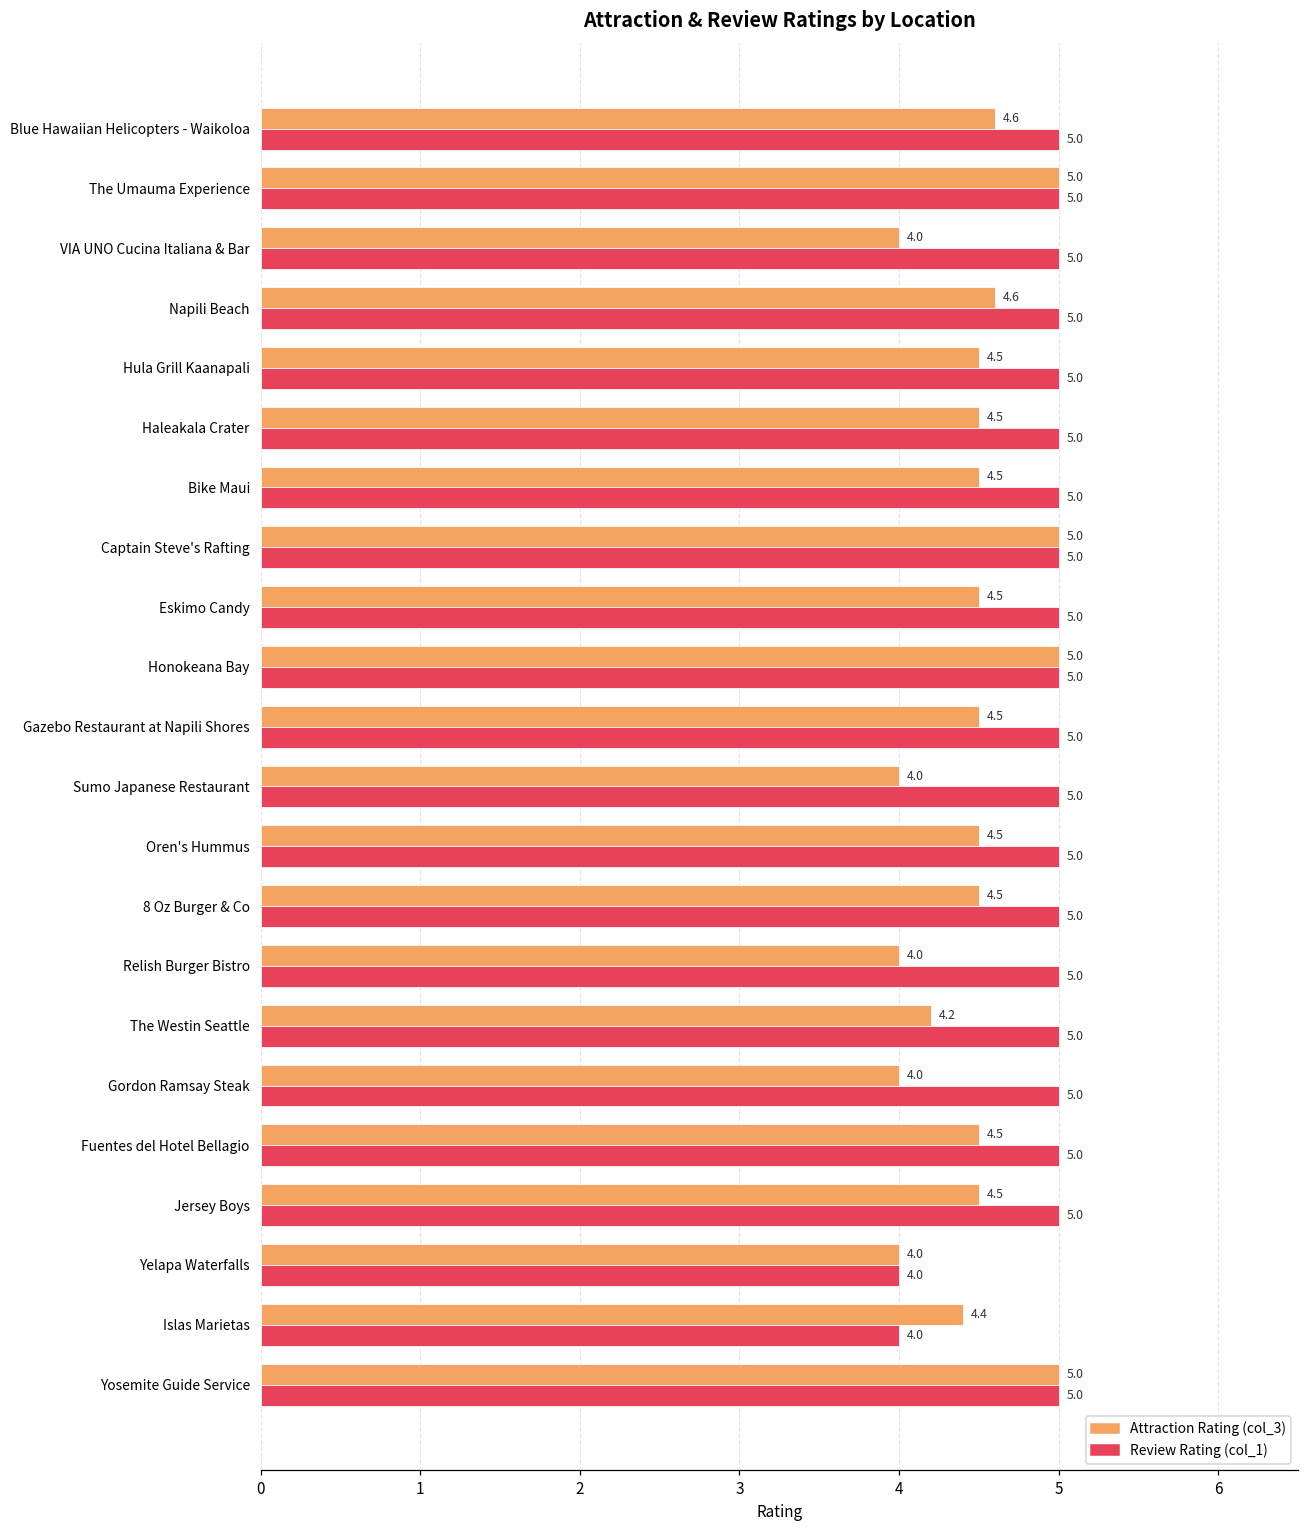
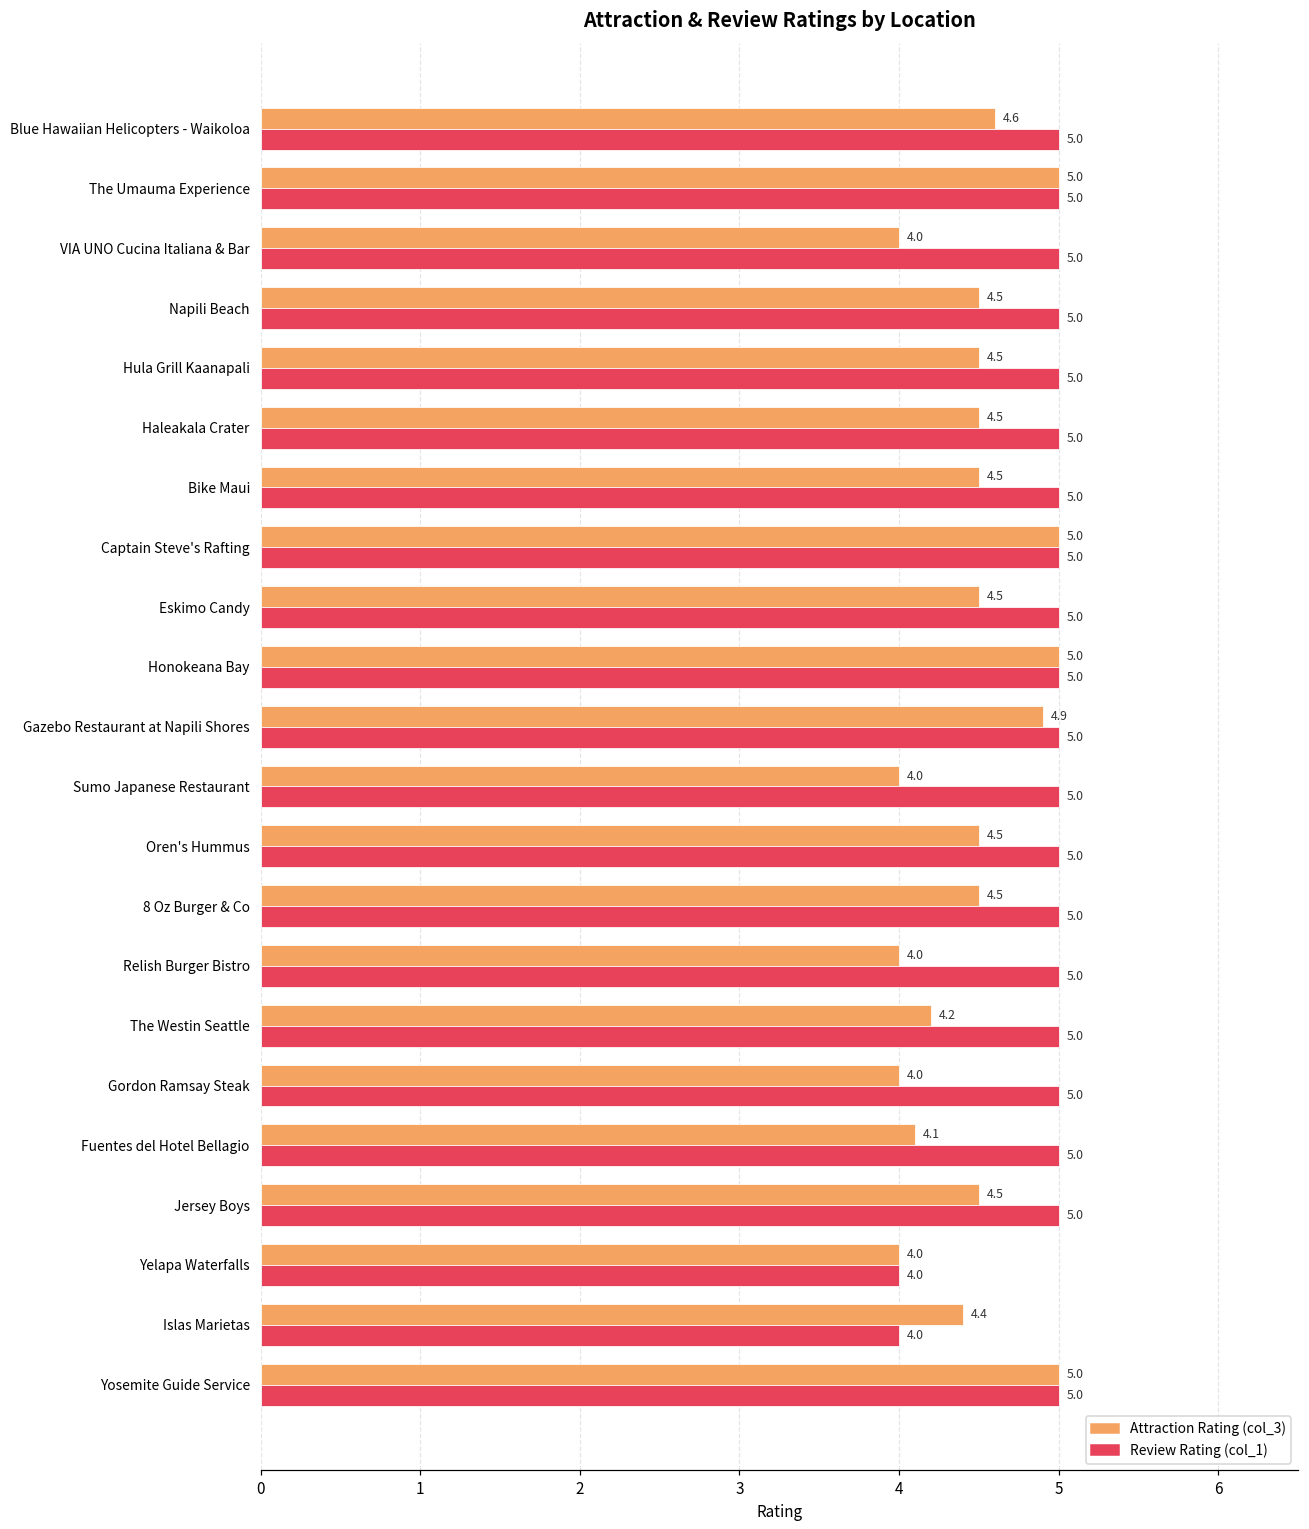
Attraction Rating (col_3), Napili Beach: 4.6 -> 4.5
Attraction Rating (col_3), Gazebo Restaurant at Napili Shores: 4.5 -> 4.9
Attraction Rating (col_3), Fuentes del Hotel Bellagio: 4.5 -> 4.1
